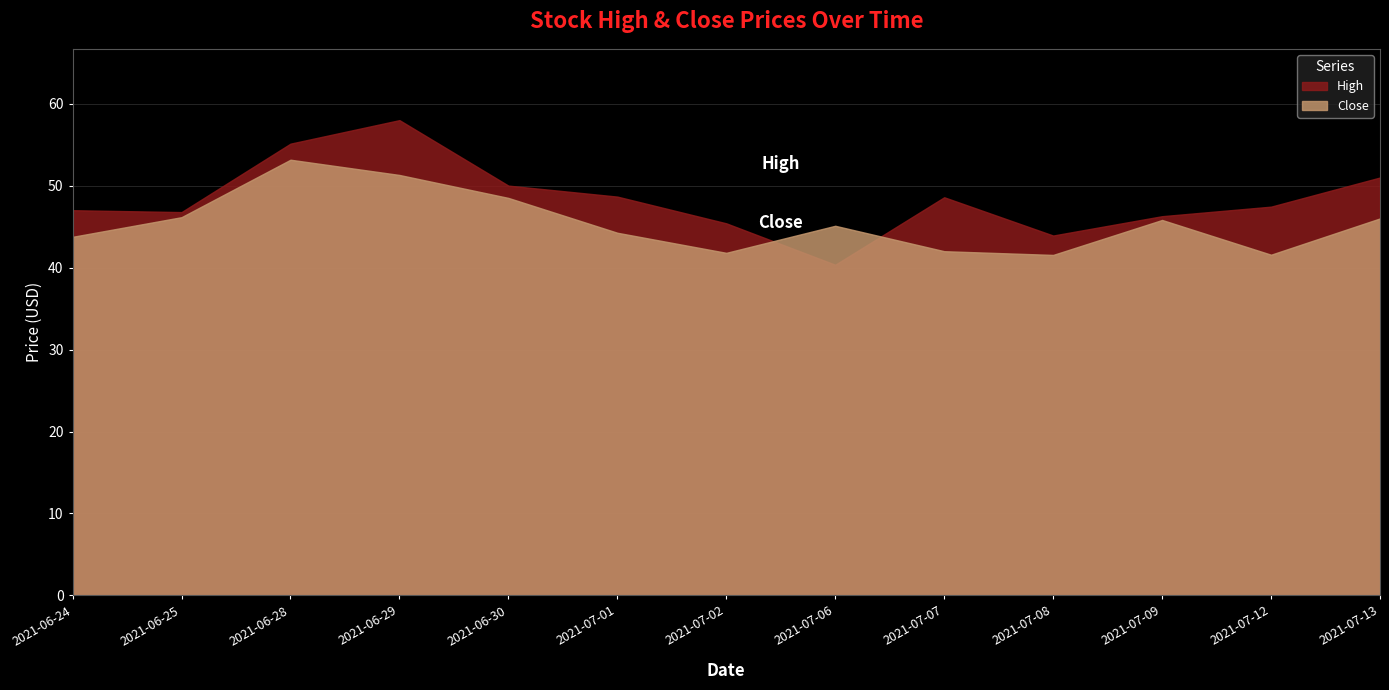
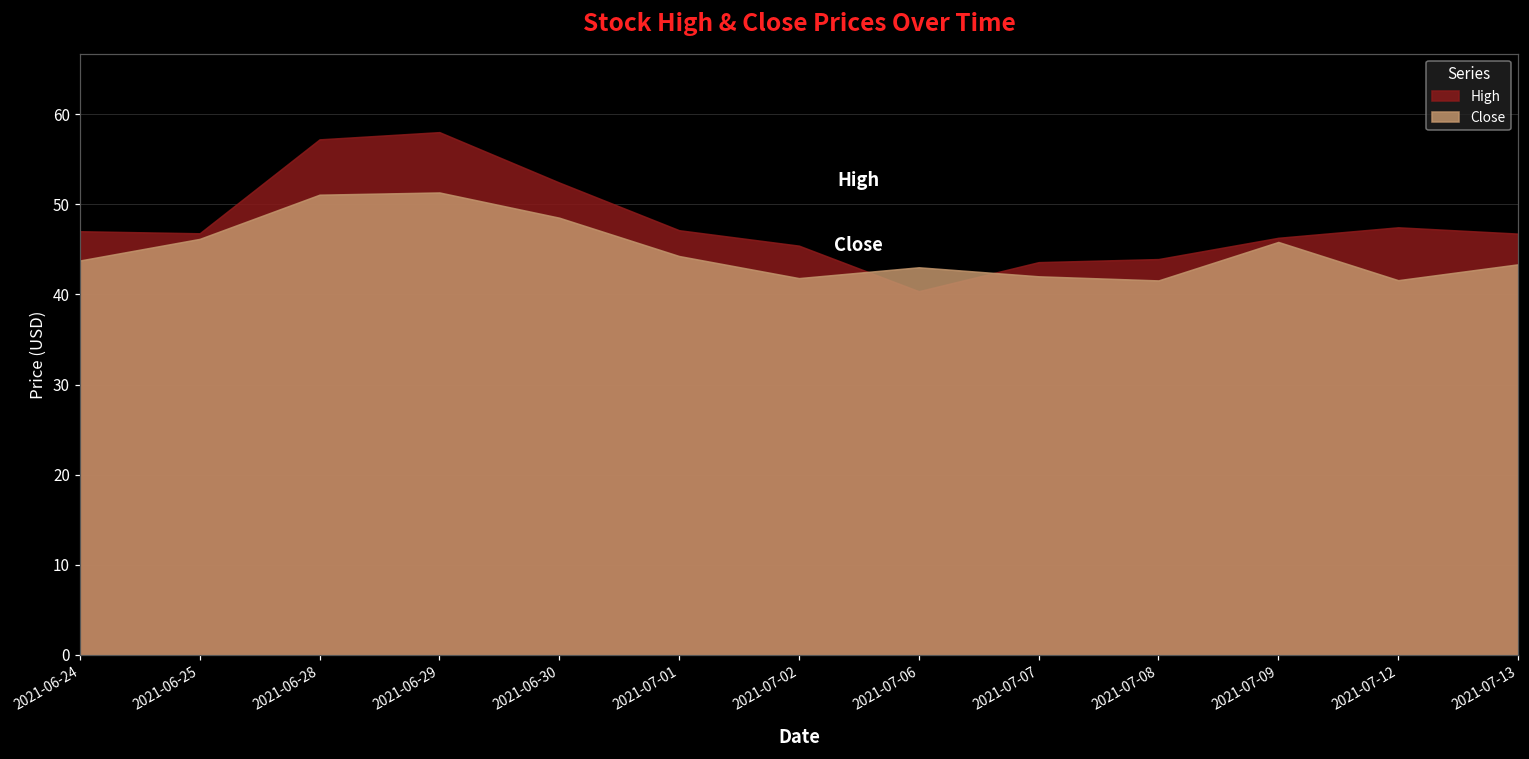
High, 2021-06-28: 55 -> 57
Close, 2021-06-28: 53 -> 51
High, 2021-06-30: 50 -> 52
High, 2021-07-01: 49 -> 47
Close, 2021-07-06: 45 -> 43
High, 2021-07-07: 49 -> 44
High, 2021-07-13: 51 -> 47
Close, 2021-07-13: 46 -> 43
